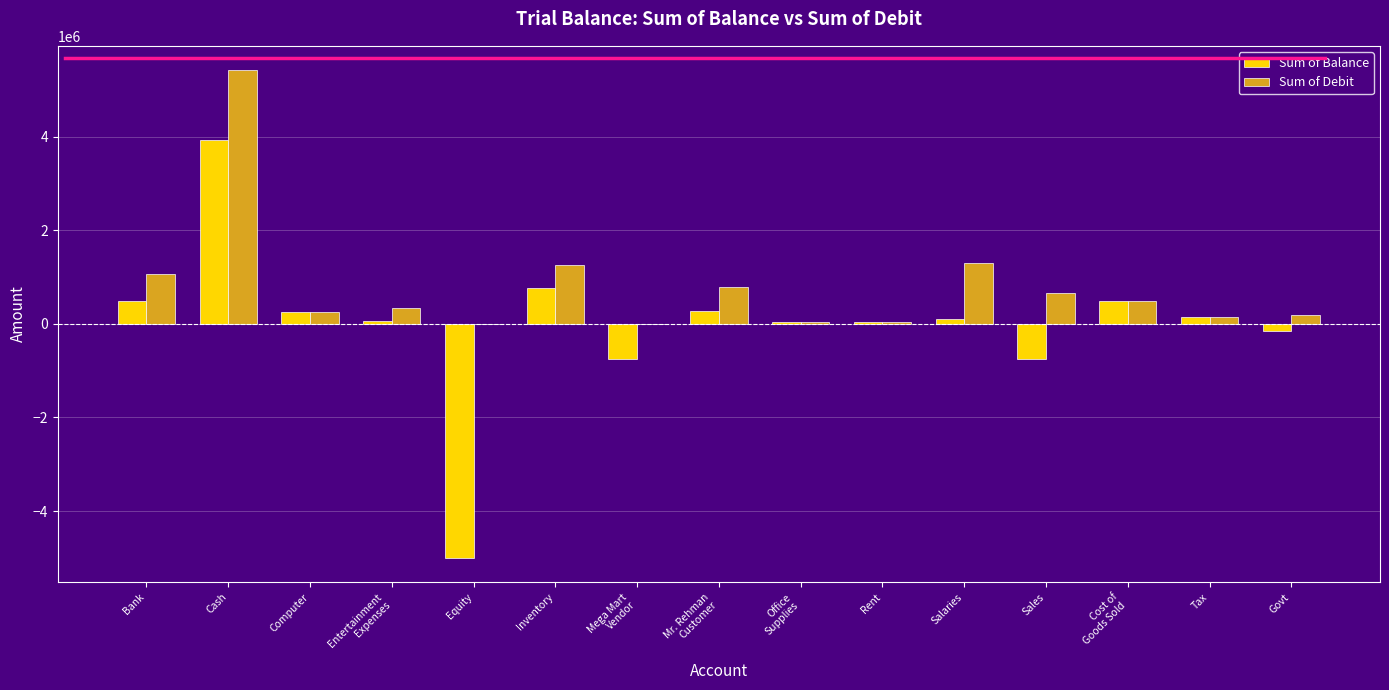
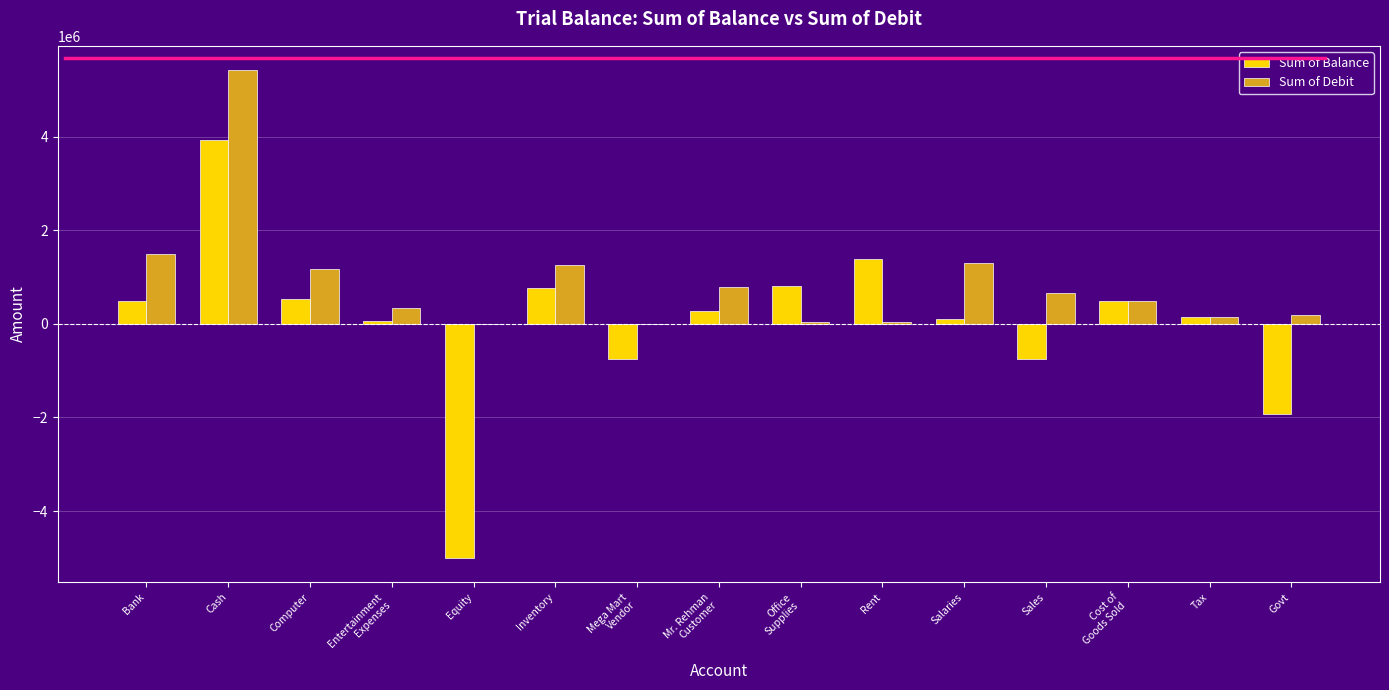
Sum of Debit, Bank: 1100000 -> 1500000
Sum of Balance, Computer: 300000 -> 500000
Sum of Debit, Computer: 300000 -> 1200000
Sum of Balance, Office Supplies: 0 -> 800000
Sum of Balance, Rent: 0 -> 1400000
Sum of Balance, Govt: -100000 -> -1900000
